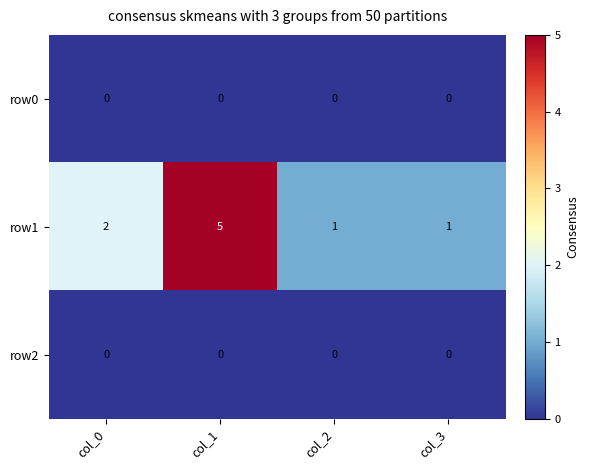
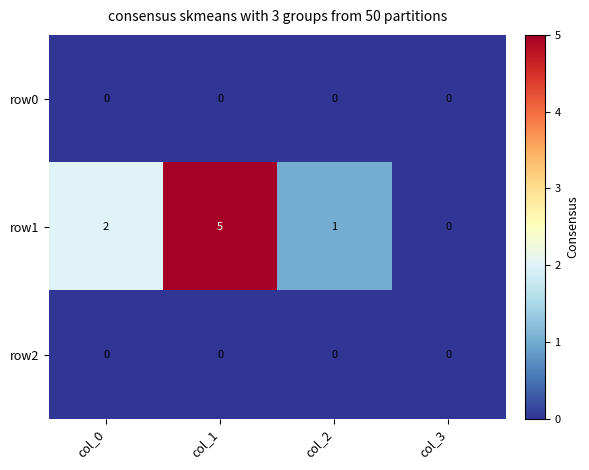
row1, col_3: 1 -> 0
